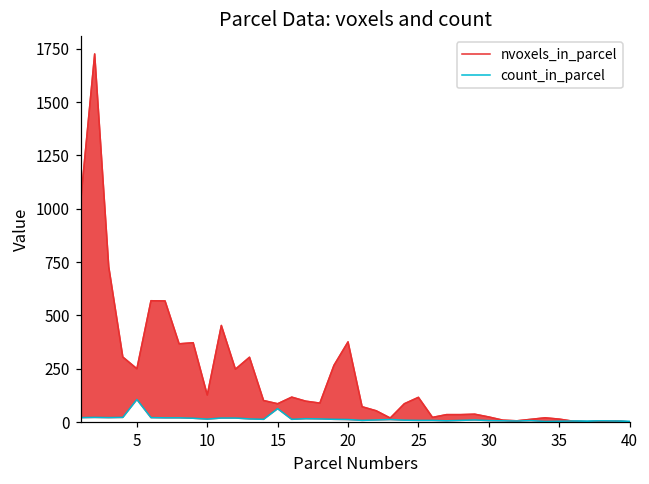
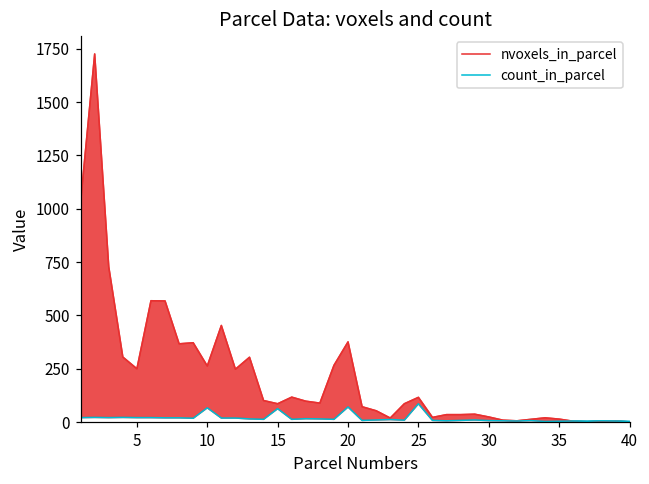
count_in_parcel, 5: 110 -> 20
nvoxels_in_parcel, 10: 130 -> 260
count_in_parcel, 10: 10 -> 70
count_in_parcel, 20: 10 -> 70
count_in_parcel, 25: 10 -> 90
